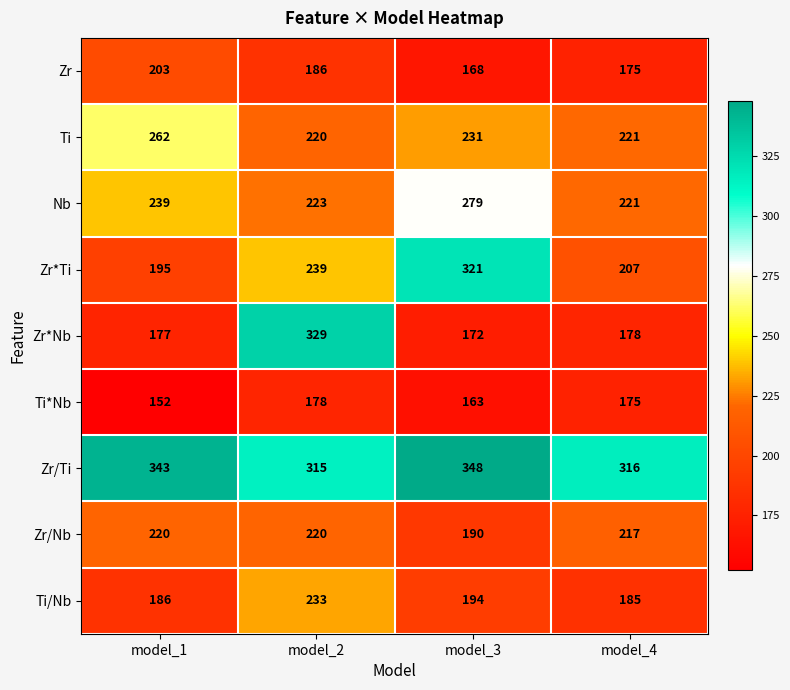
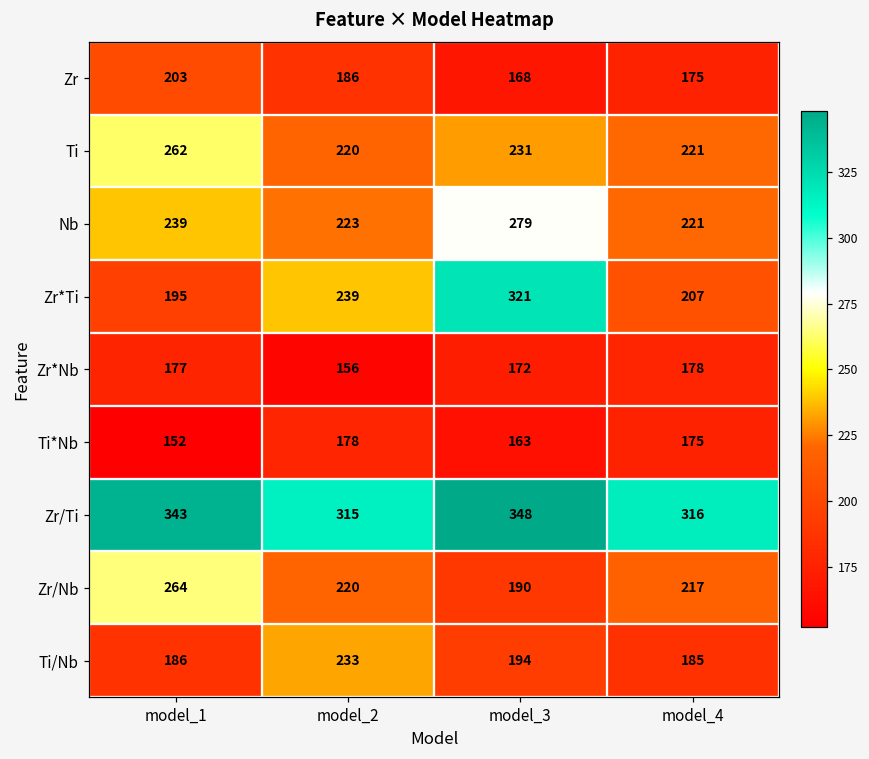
Zr*Nb, model_2: 329 -> 156
Zr/Nb, model_1: 220 -> 264
